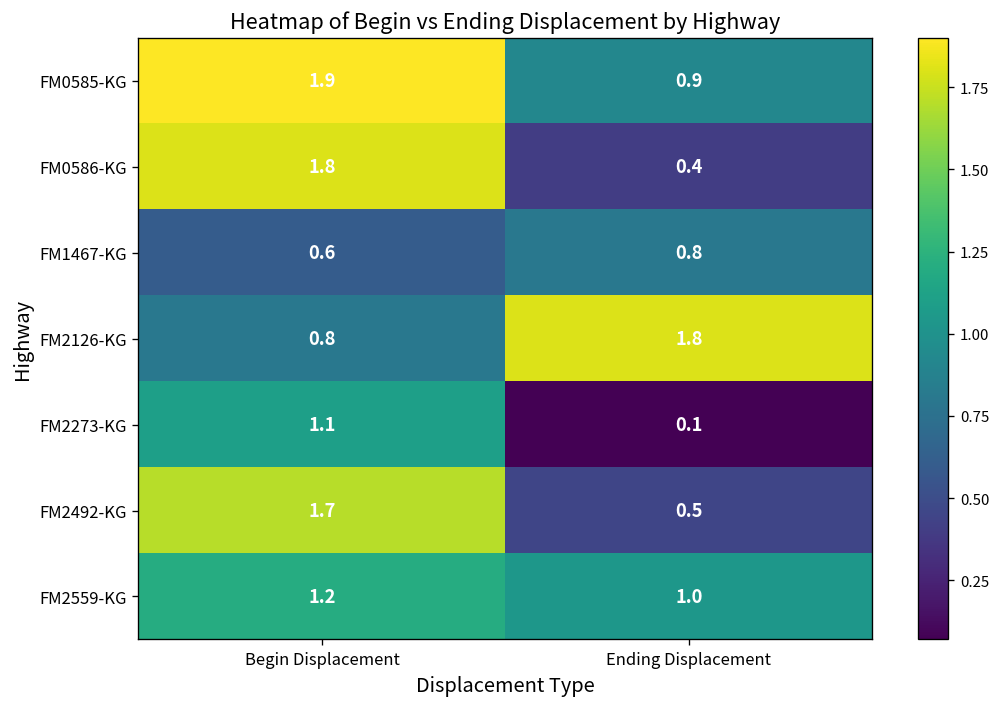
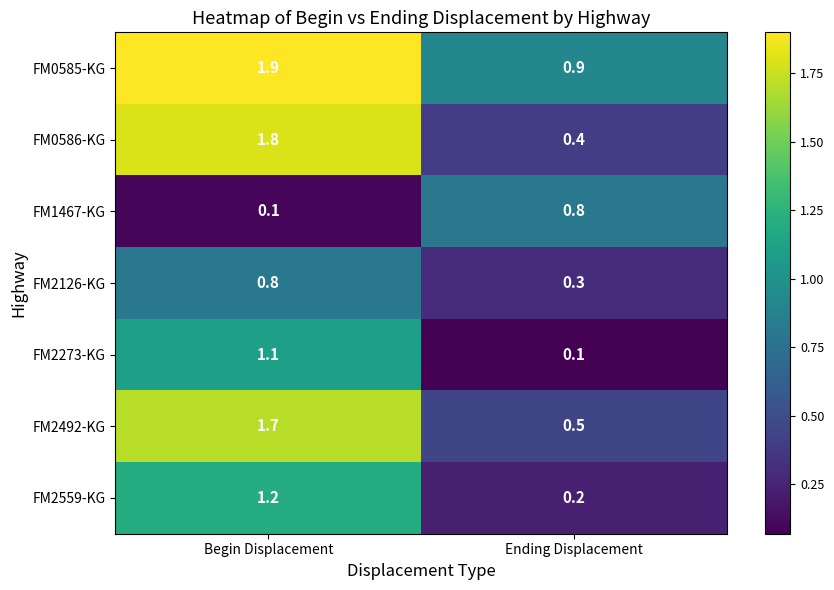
FM1467-KG, Begin Displacement: 0.6 -> 0.1
FM2126-KG, Ending Displacement: 1.8 -> 0.3
FM2559-KG, Ending Displacement: 1.0 -> 0.2
